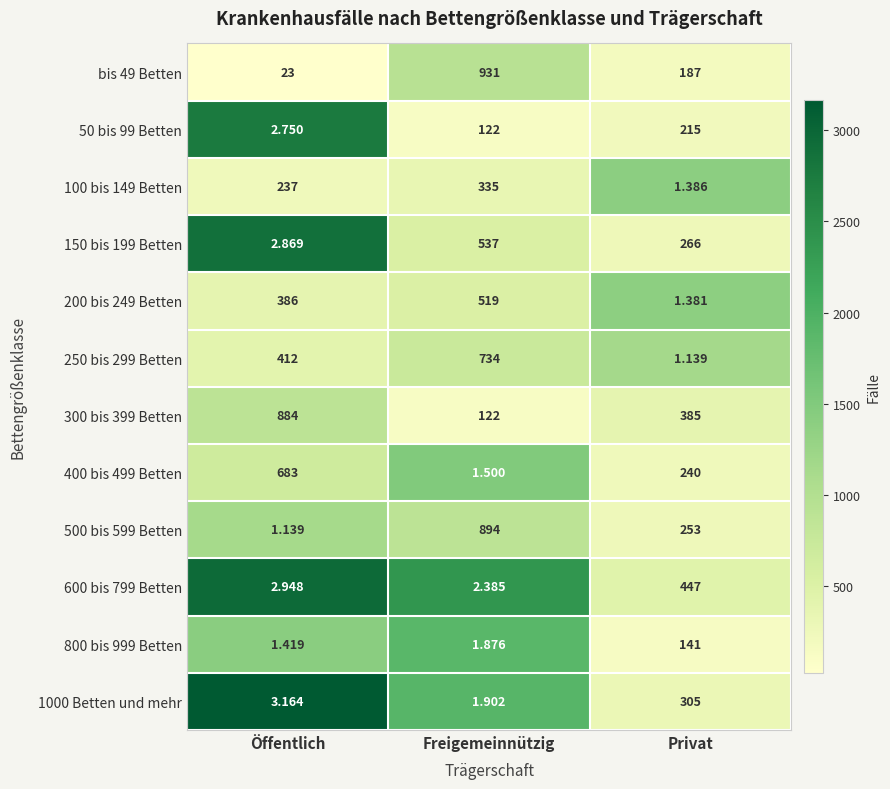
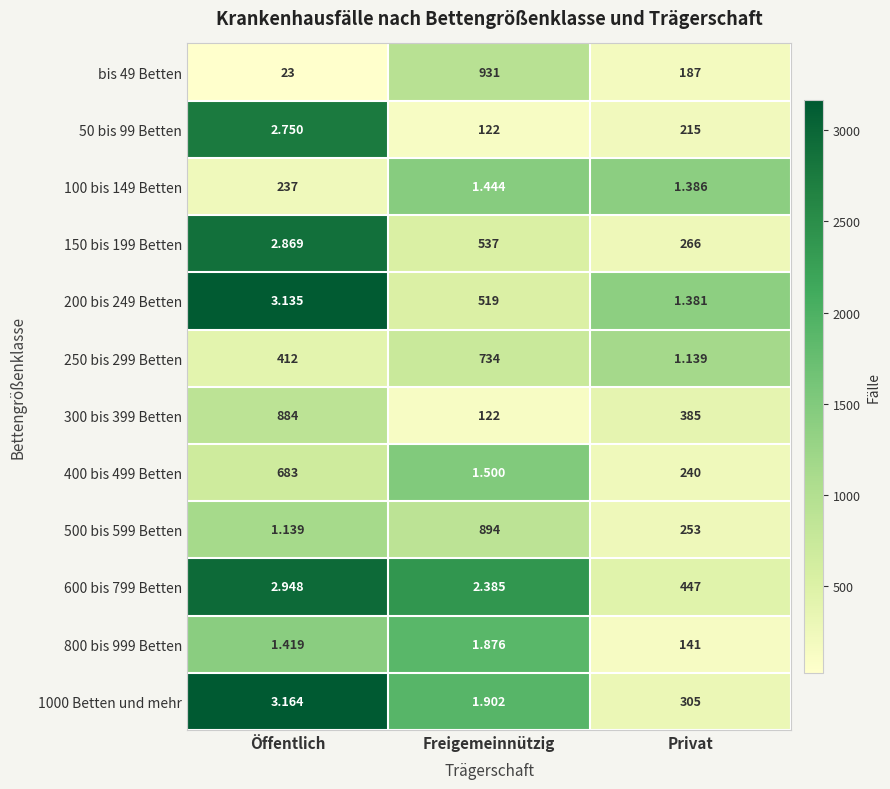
100 bis 149 Betten, Freigemeinnützig: 335 -> 1.444
200 bis 249 Betten, Öffentlich: 386 -> 3.135
